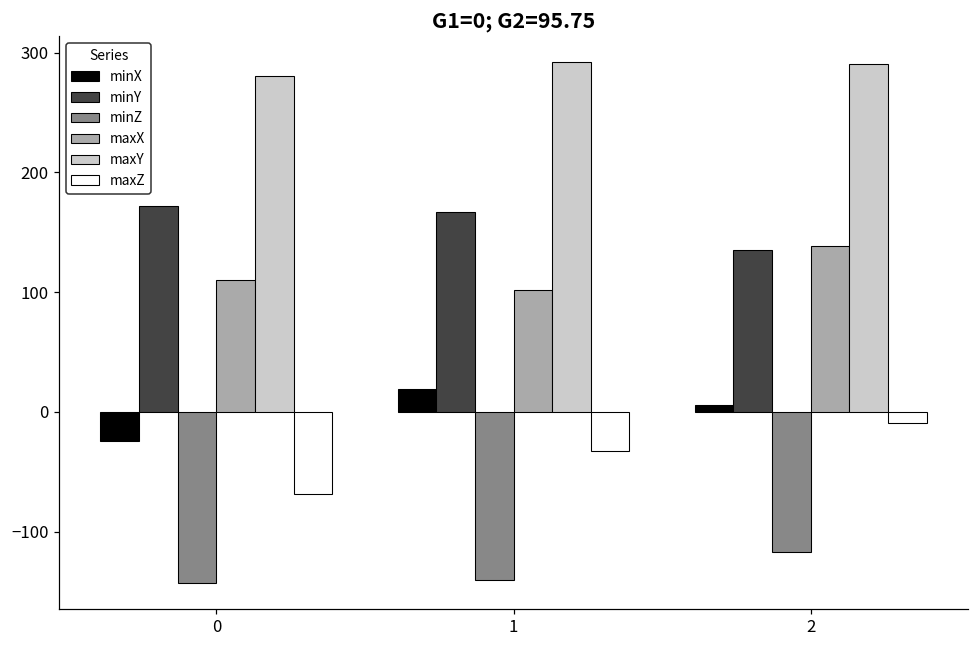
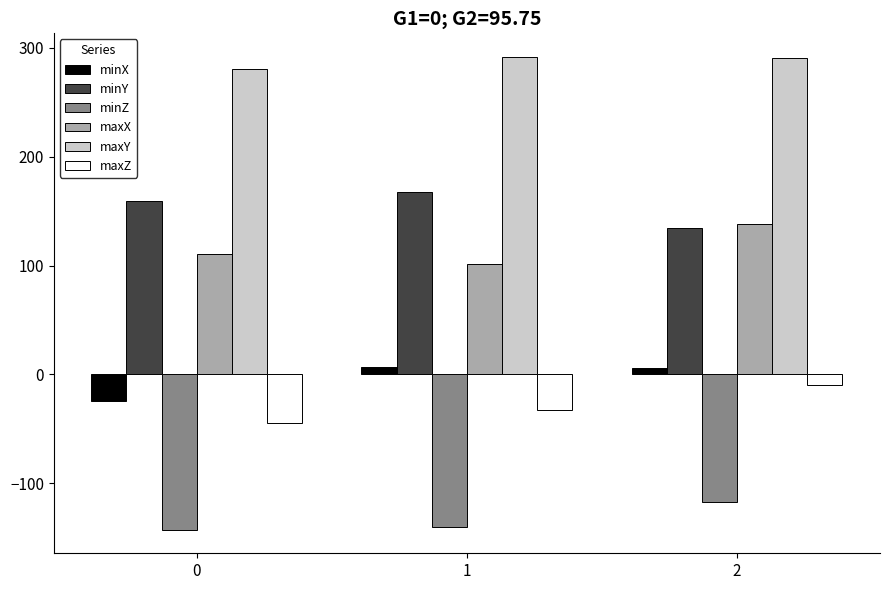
minY, 0: 172 -> 160
maxZ, 0: -68 -> -45
minX, 1: 19 -> 7
